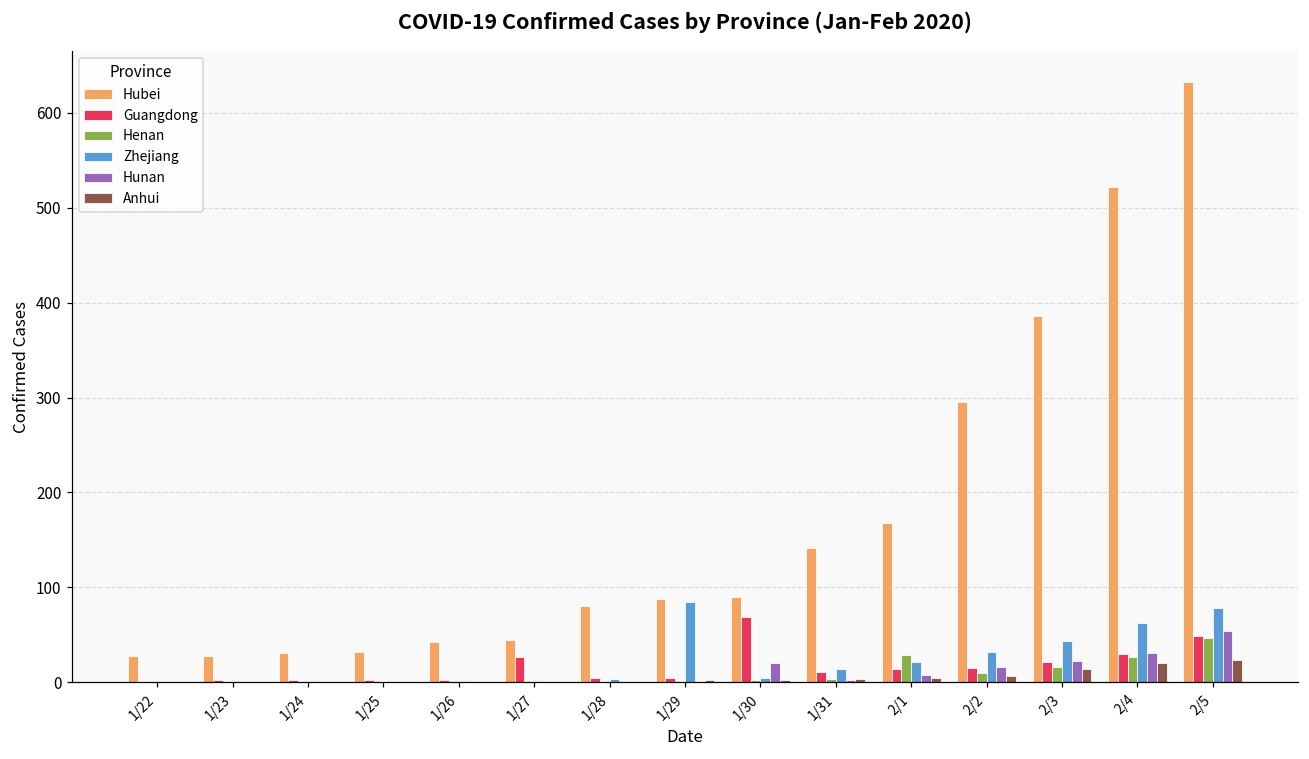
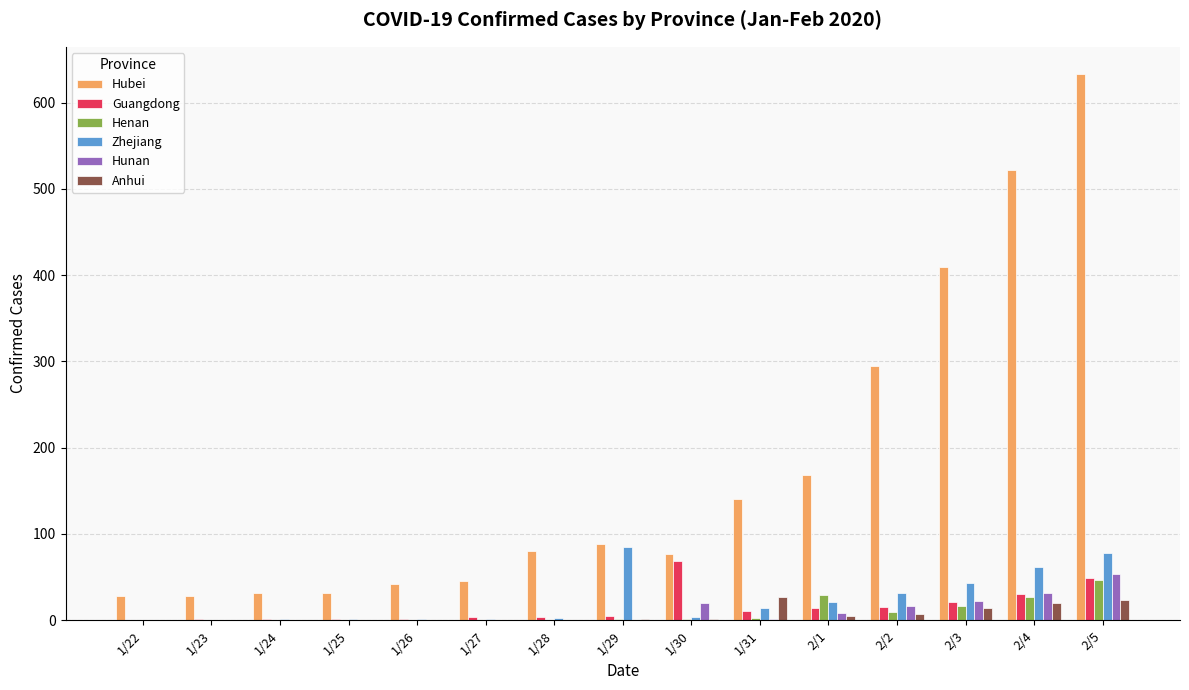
Guangdong, 1/27: 30 -> 0
Hubei, 1/30: 90 -> 80
Anhui, 1/31: 0 -> 30
Hubei, 2/3: 390 -> 410
